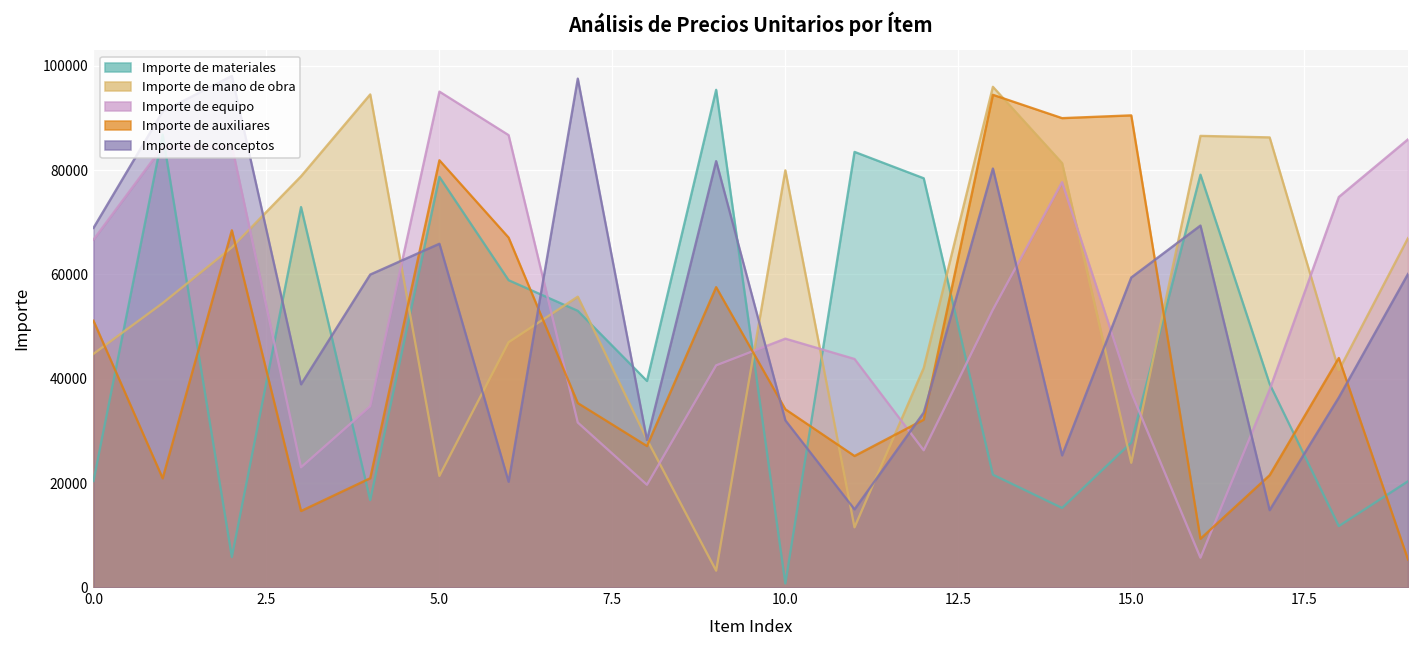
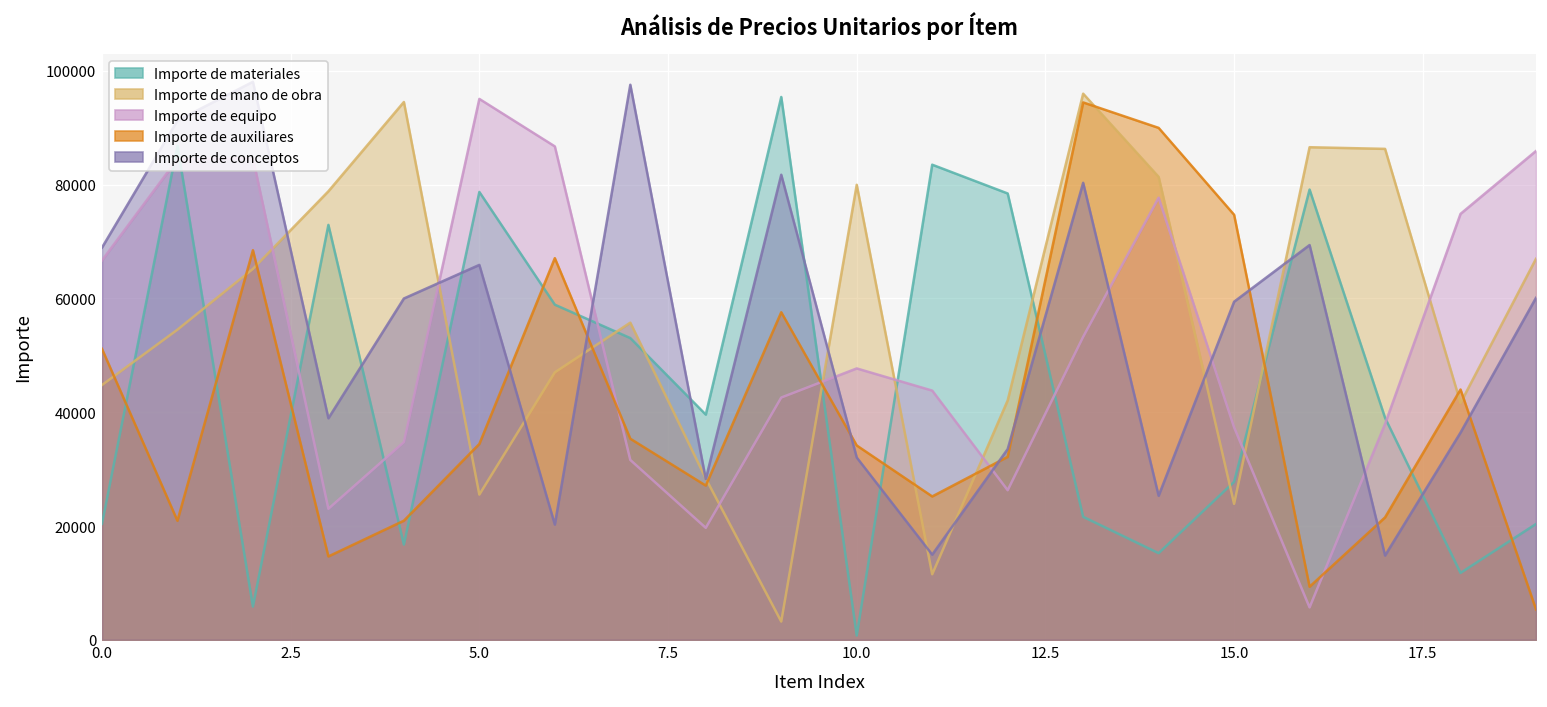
Importe de mano de obra, 5.0: 21000 -> 26000
Importe de auxiliares, 5.0: 82000 -> 34000
Importe de auxiliares, 15.0: 91000 -> 75000
